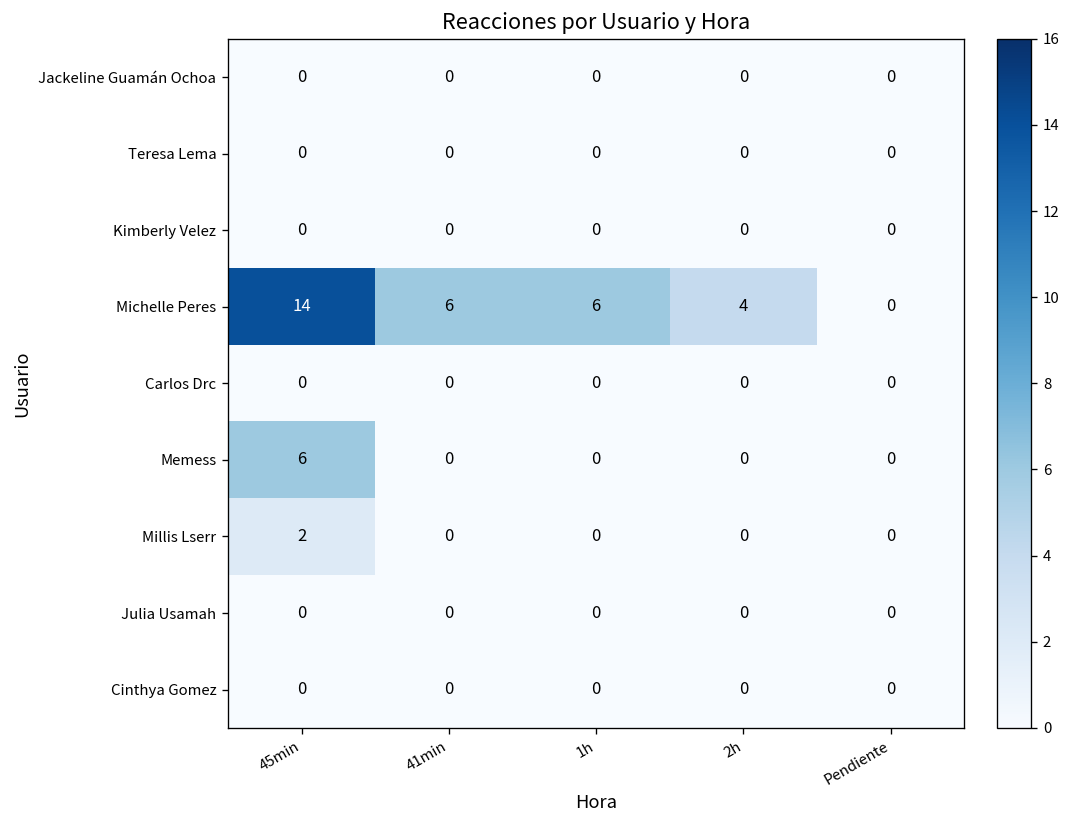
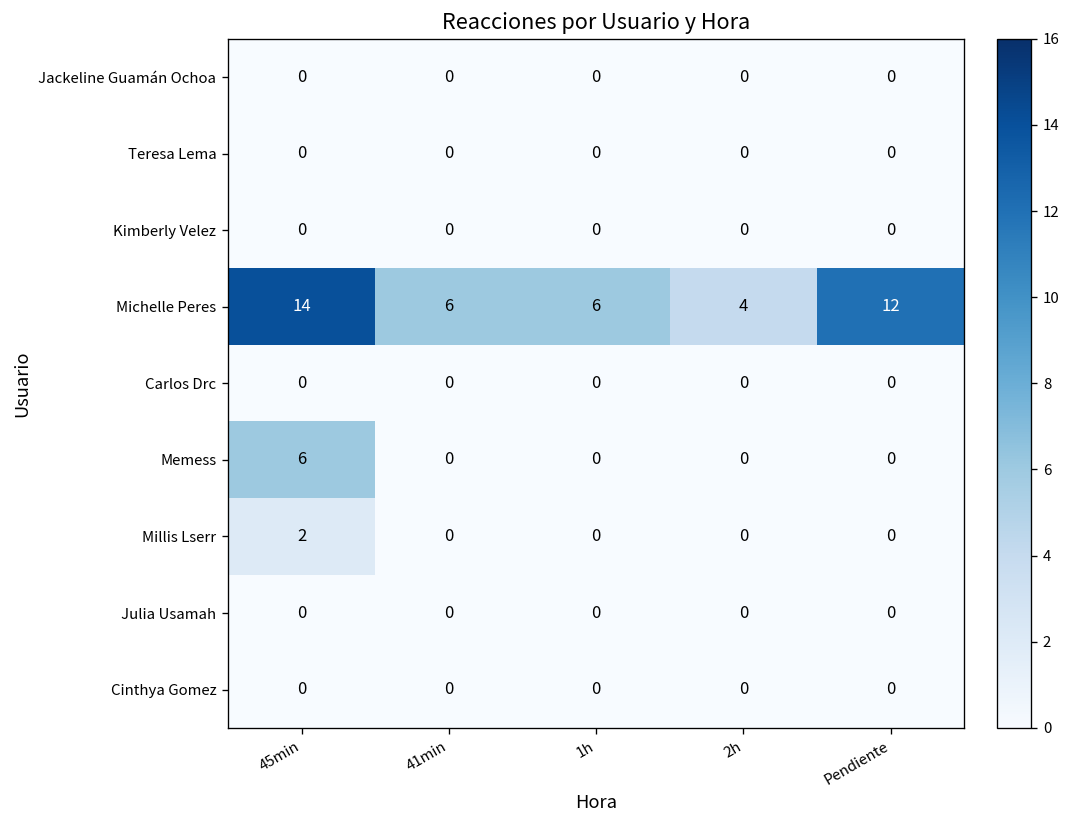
Michelle Peres, Pendiente: 0 -> 12
